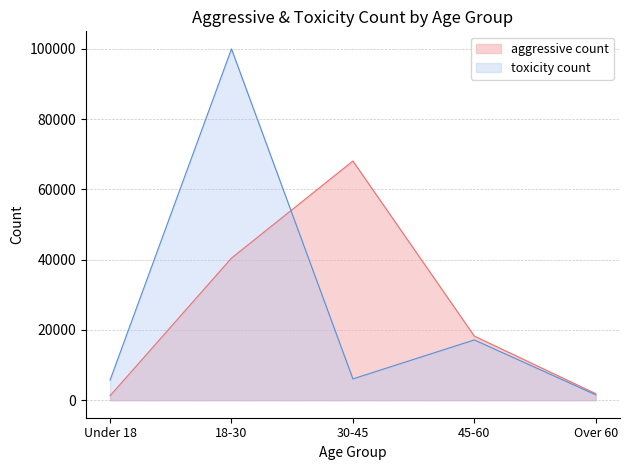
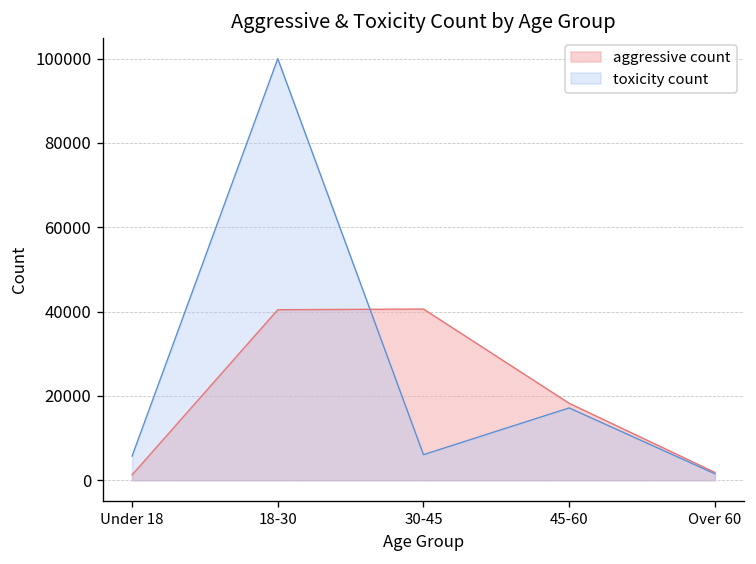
aggressive count, 30-45: 68000 -> 41000
